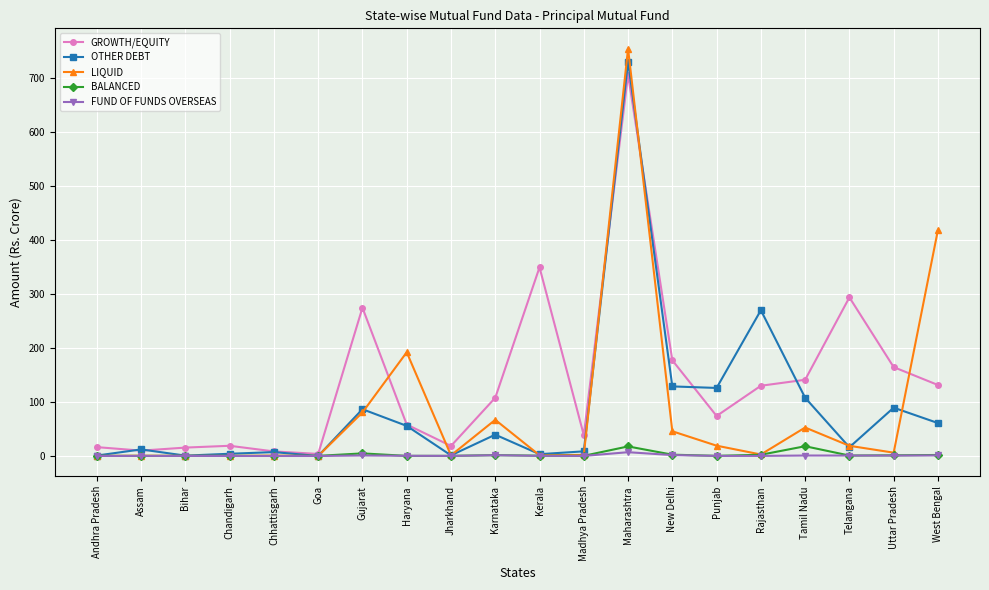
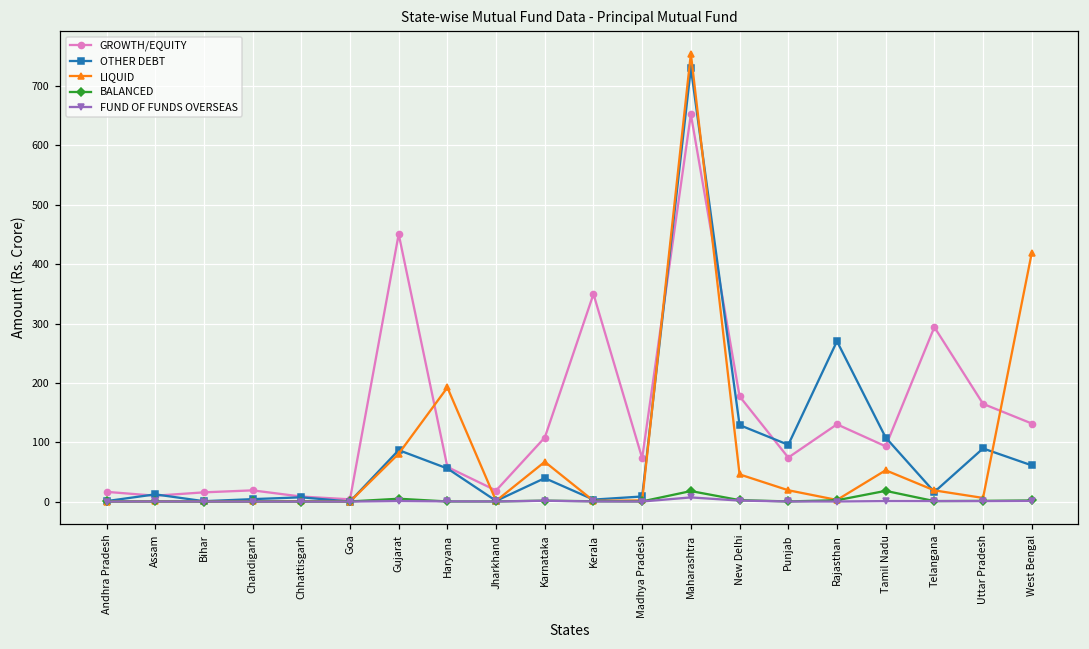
GROWTH/EQUITY, Gujarat: 270 -> 450
GROWTH/EQUITY, Madhya Pradesh: 40 -> 70
GROWTH/EQUITY, Maharashtra: 710 -> 650
OTHER DEBT, Punjab: 130 -> 100
GROWTH/EQUITY, Tamil Nadu: 140 -> 90
